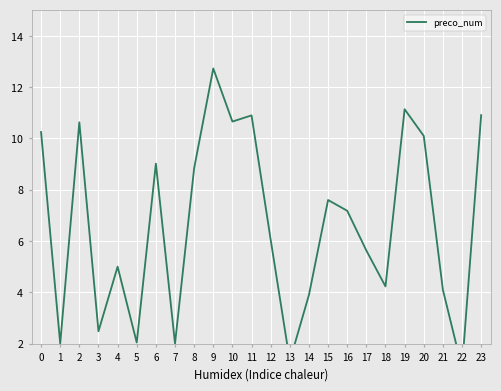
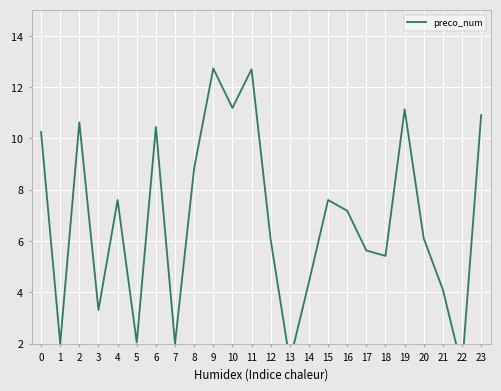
3: 2.5 -> 3.3
4: 5.0 -> 7.6
6: 9.0 -> 10.5
10: 10.7 -> 11.2
11: 10.9 -> 12.7
14: 3.9 -> 4.4
18: 4.2 -> 5.4
20: 10.1 -> 6.1
